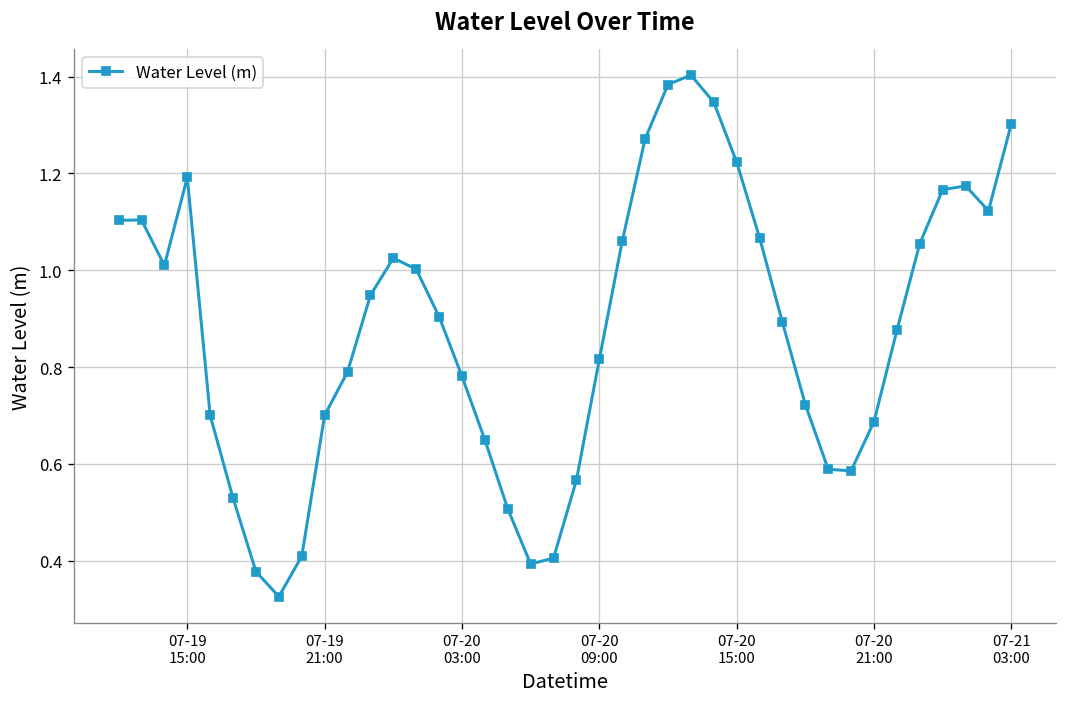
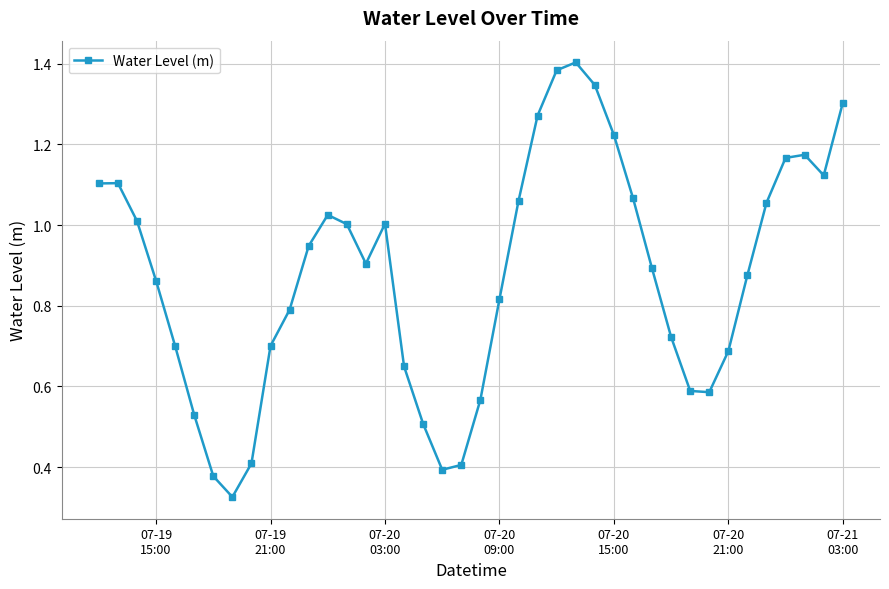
07-19 15:00: 1.19 -> 0.86
07-20 03:00: 0.78 -> 1.00
